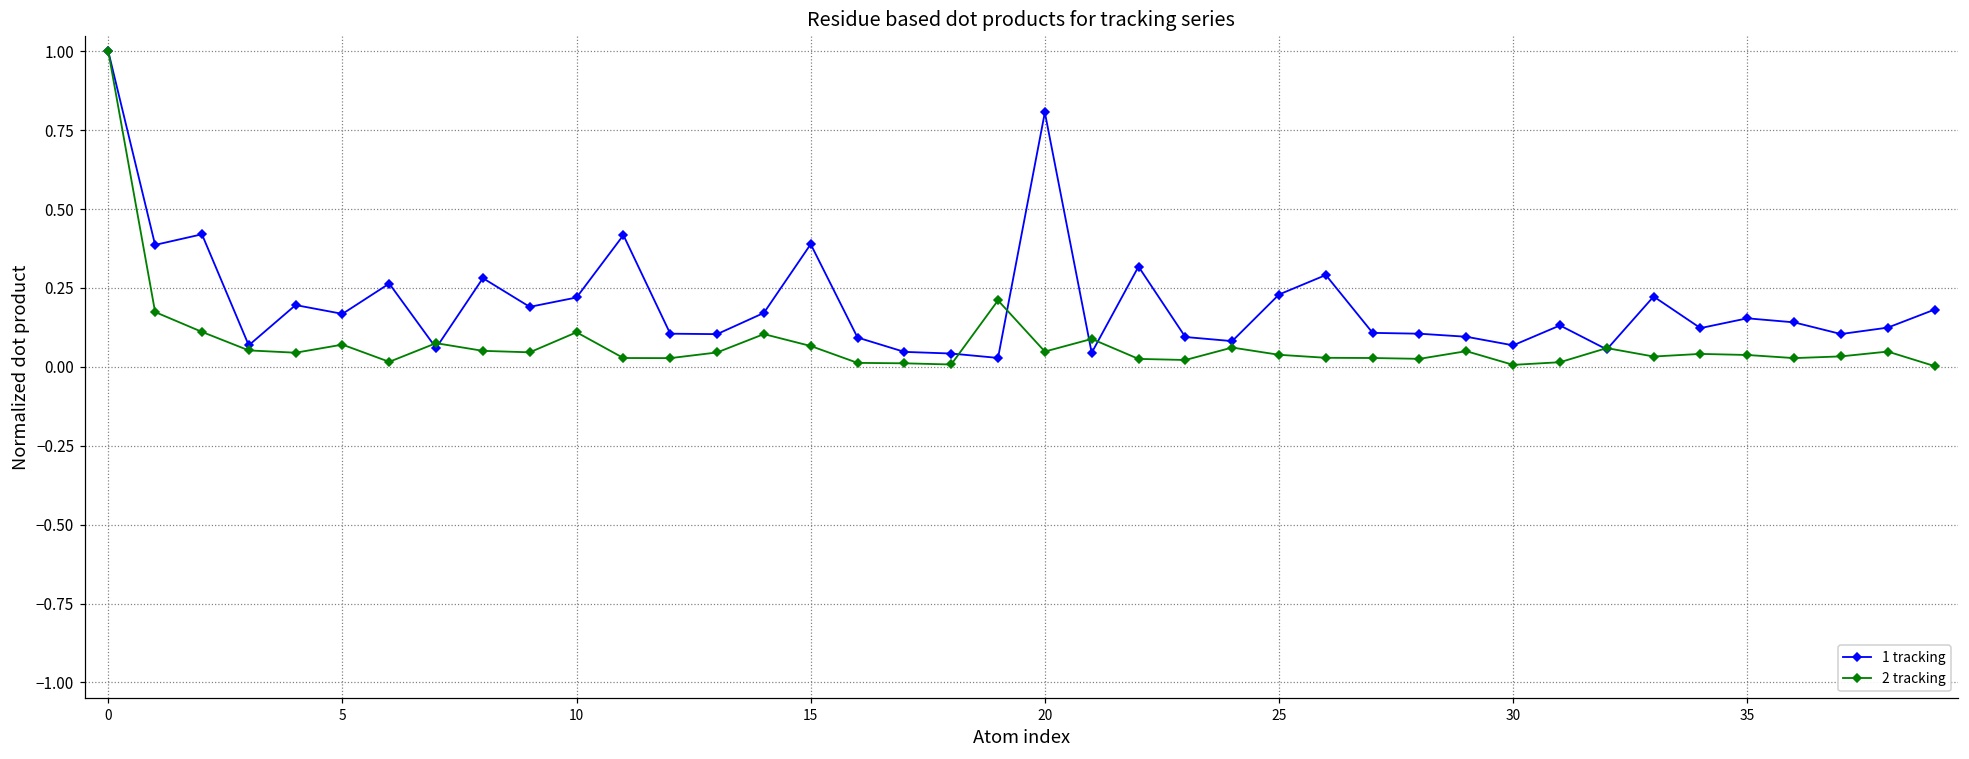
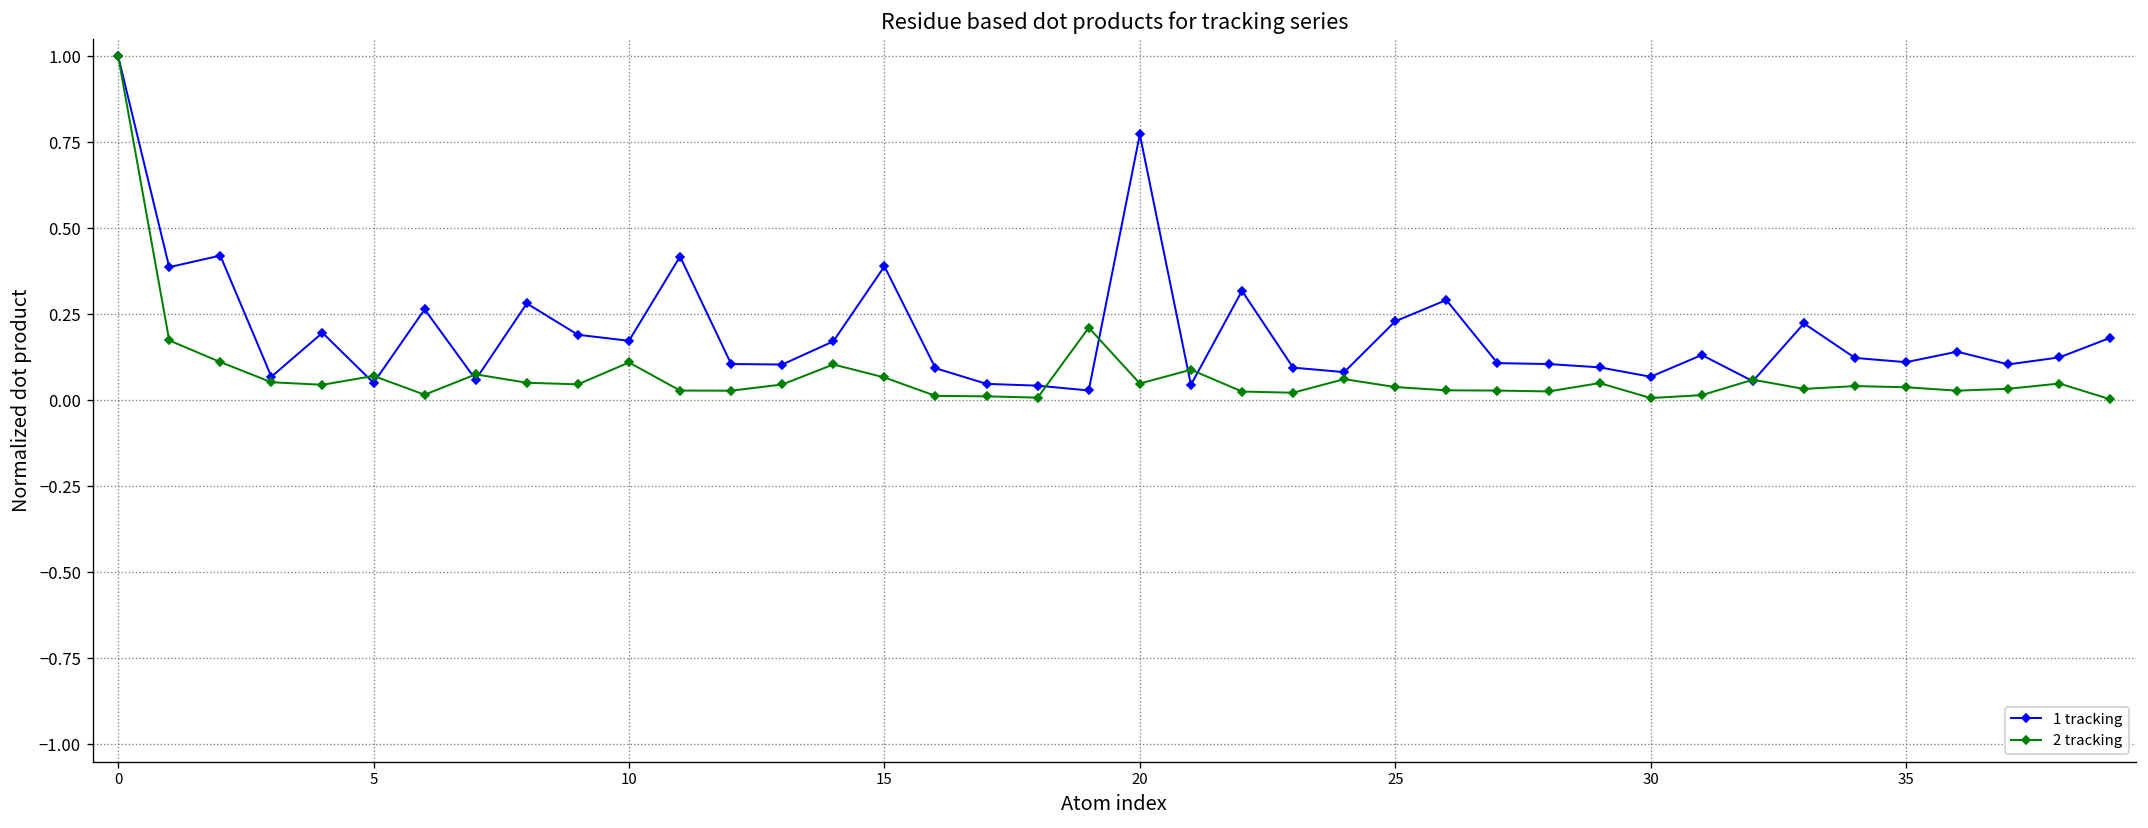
1 tracking, 5: 0.17 -> 0.05
1 tracking, 10: 0.22 -> 0.17
1 tracking, 20: 0.81 -> 0.77
1 tracking, 35: 0.15 -> 0.11
